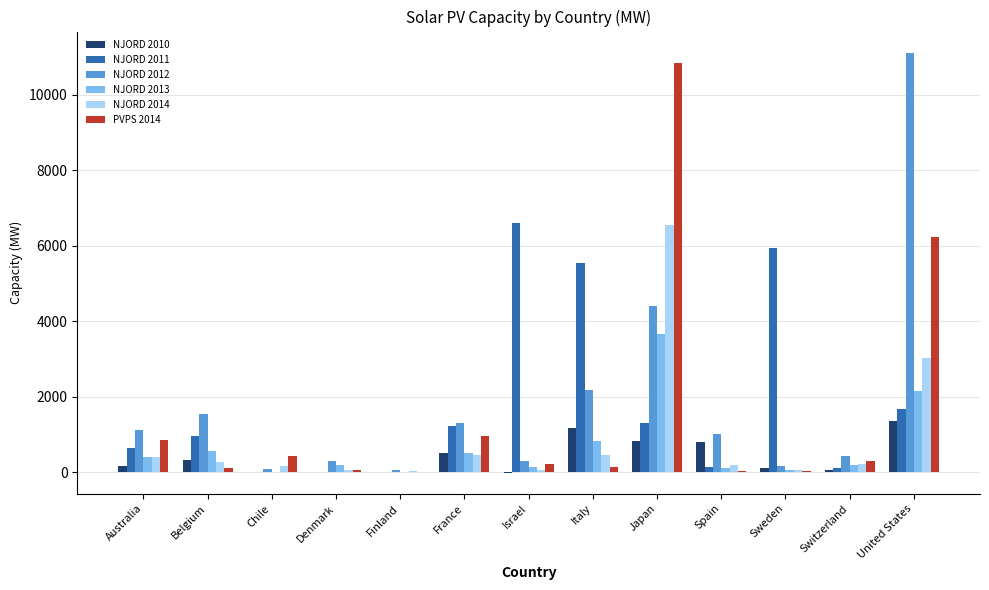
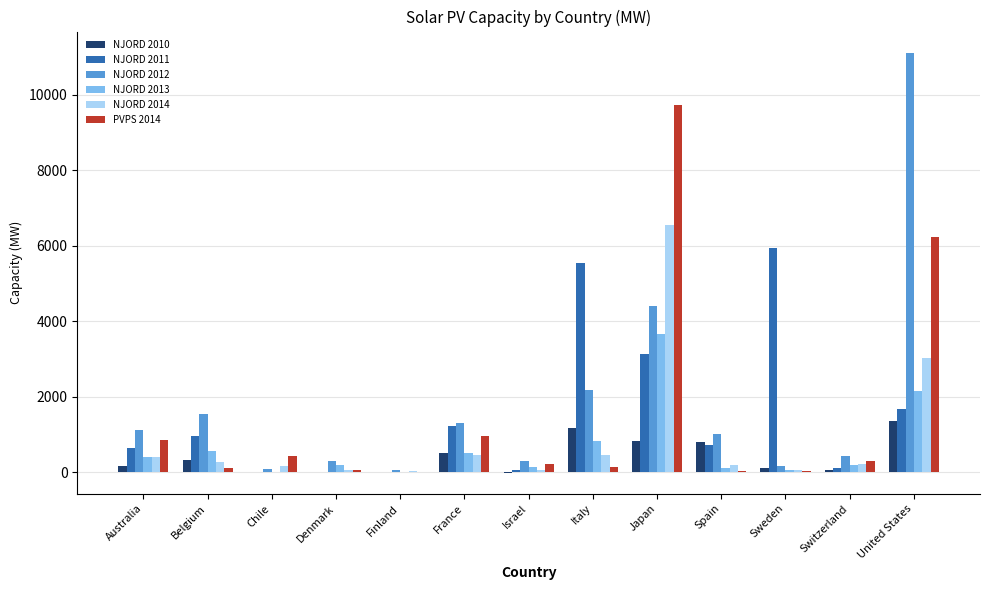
NJORD 2011, Israel: 6600 -> 100
NJORD 2011, Japan: 1300 -> 3100
PVPS 2014, Japan: 10800 -> 9700
NJORD 2011, Spain: 100 -> 700
